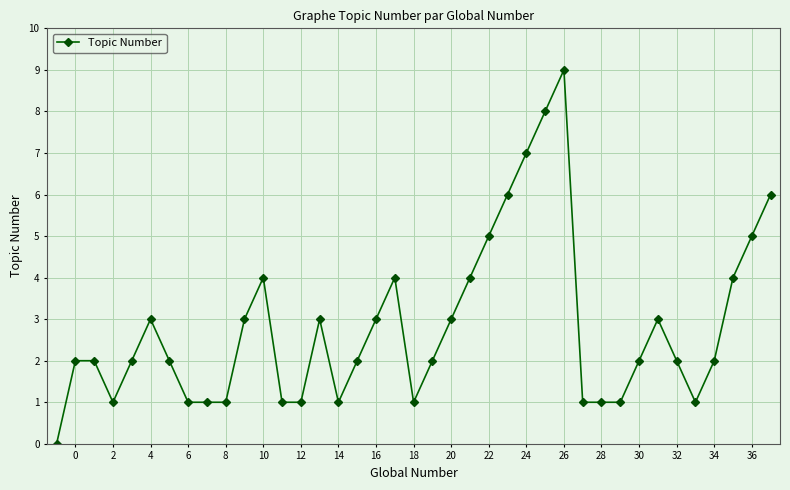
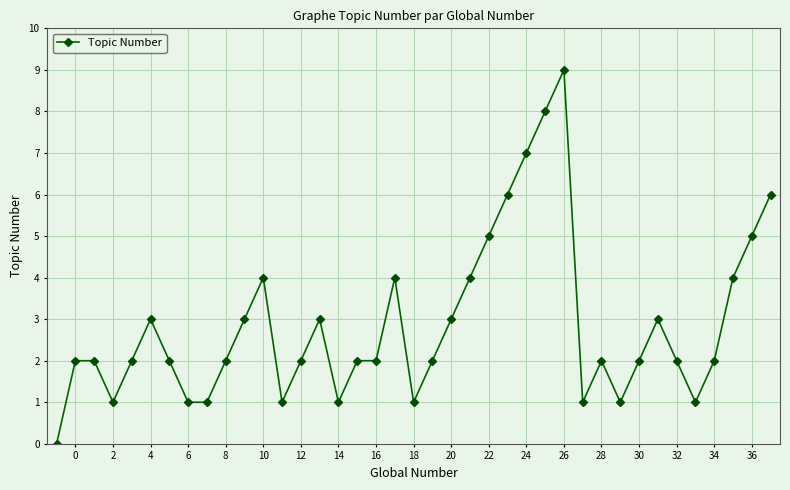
8: 1 -> 2
12: 1 -> 2
16: 3 -> 2
28: 1 -> 2
